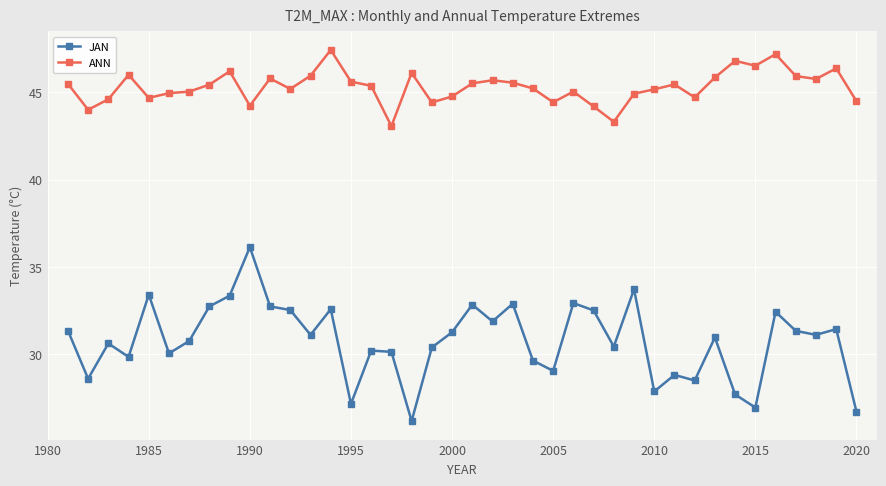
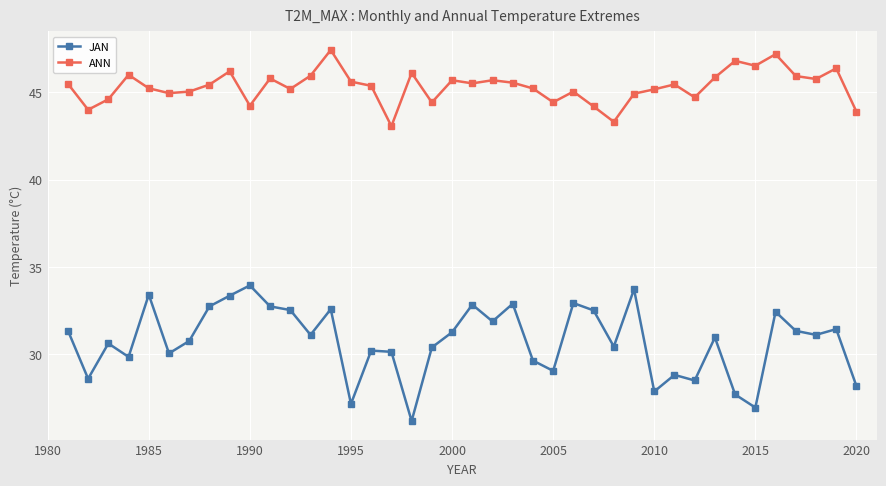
ANN, 1985: 44.7 -> 45.2
JAN, 1990: 36.1 -> 34.0
ANN, 2000: 44.8 -> 45.7
JAN, 2020: 26.7 -> 28.2
ANN, 2020: 44.5 -> 43.9
